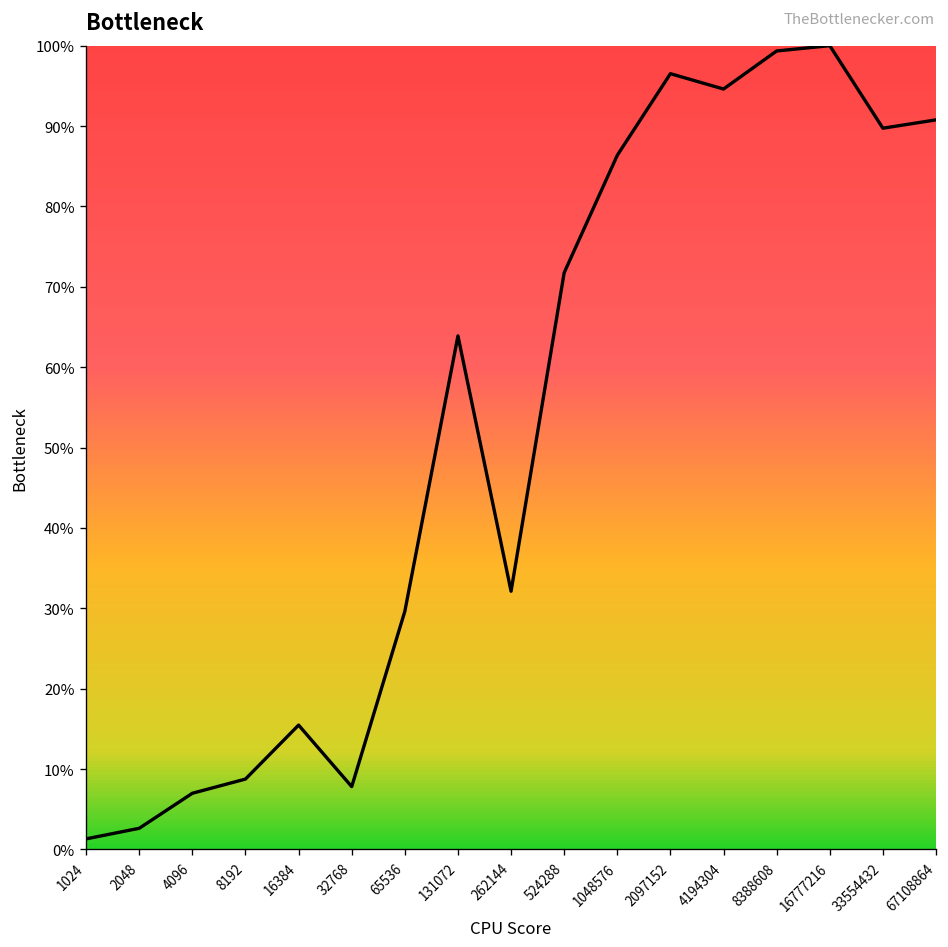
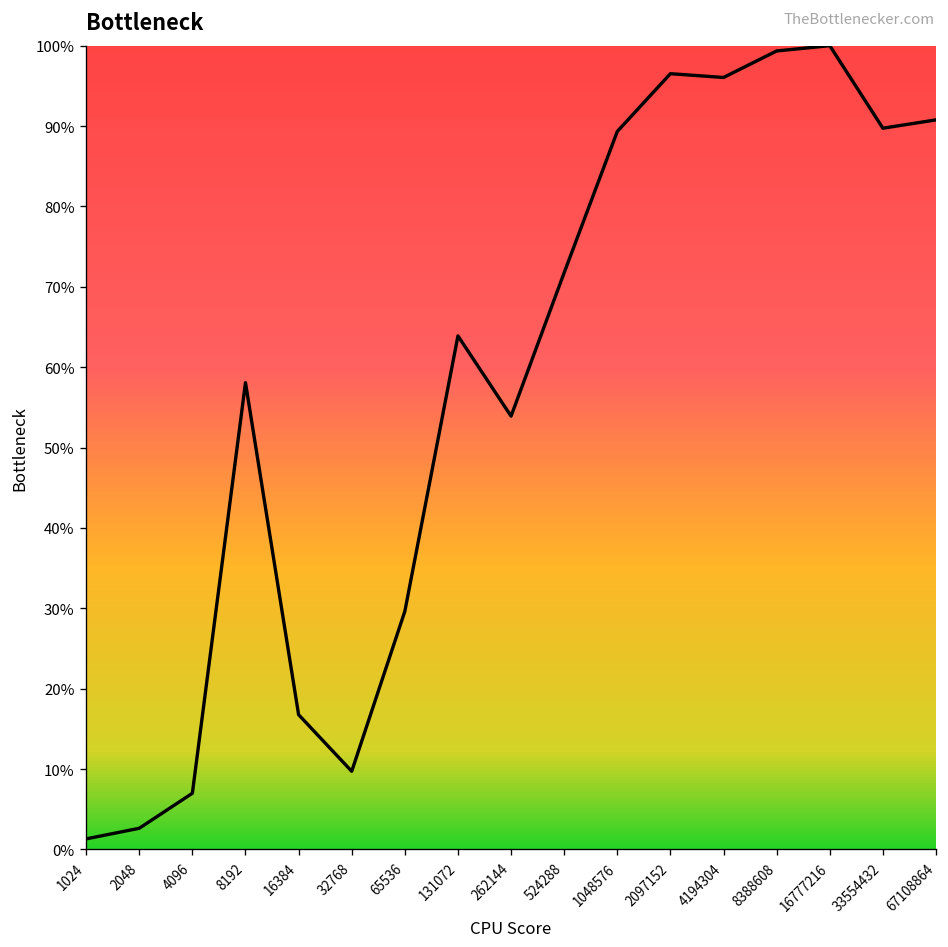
8192: 9% -> 58%
16384: 15% -> 17%
32768: 8% -> 10%
262144: 32% -> 54%
1048576: 86% -> 89%
4194304: 95% -> 96%
